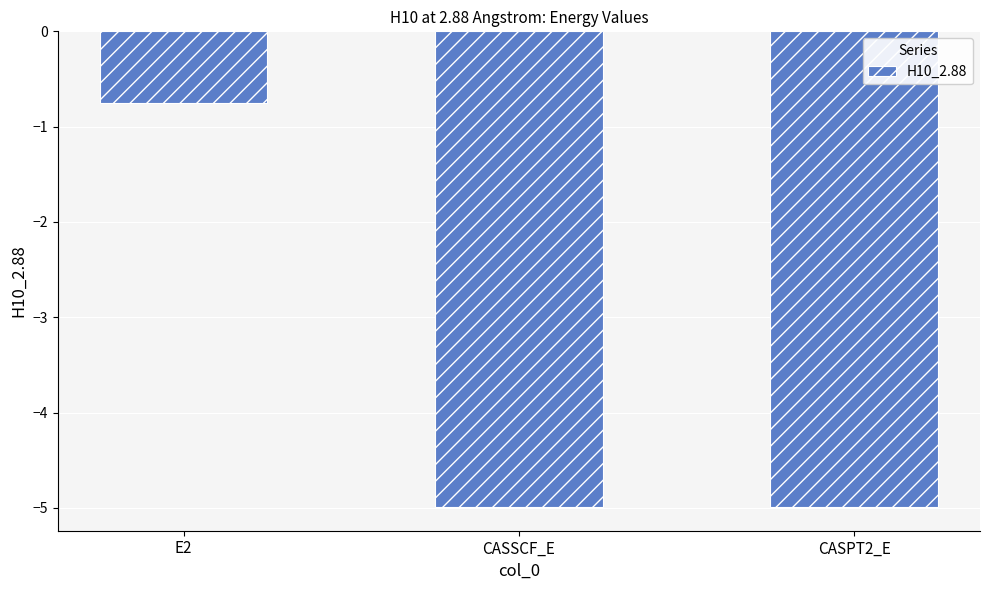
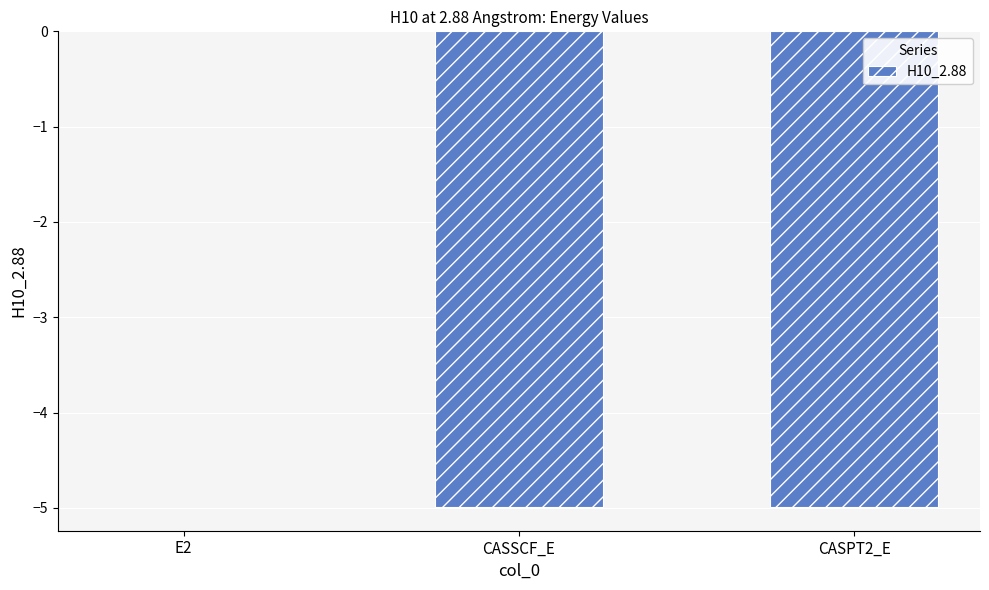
E2: -0.8 -> 0.0
